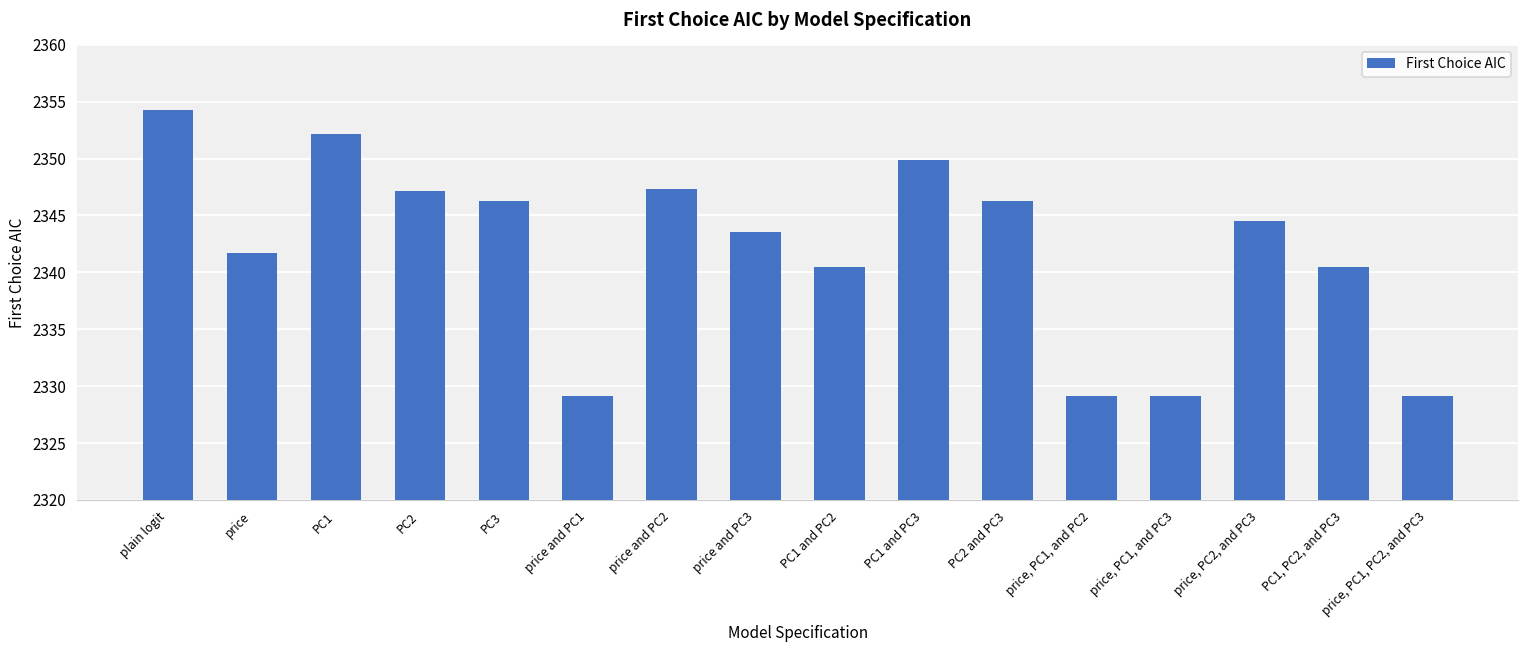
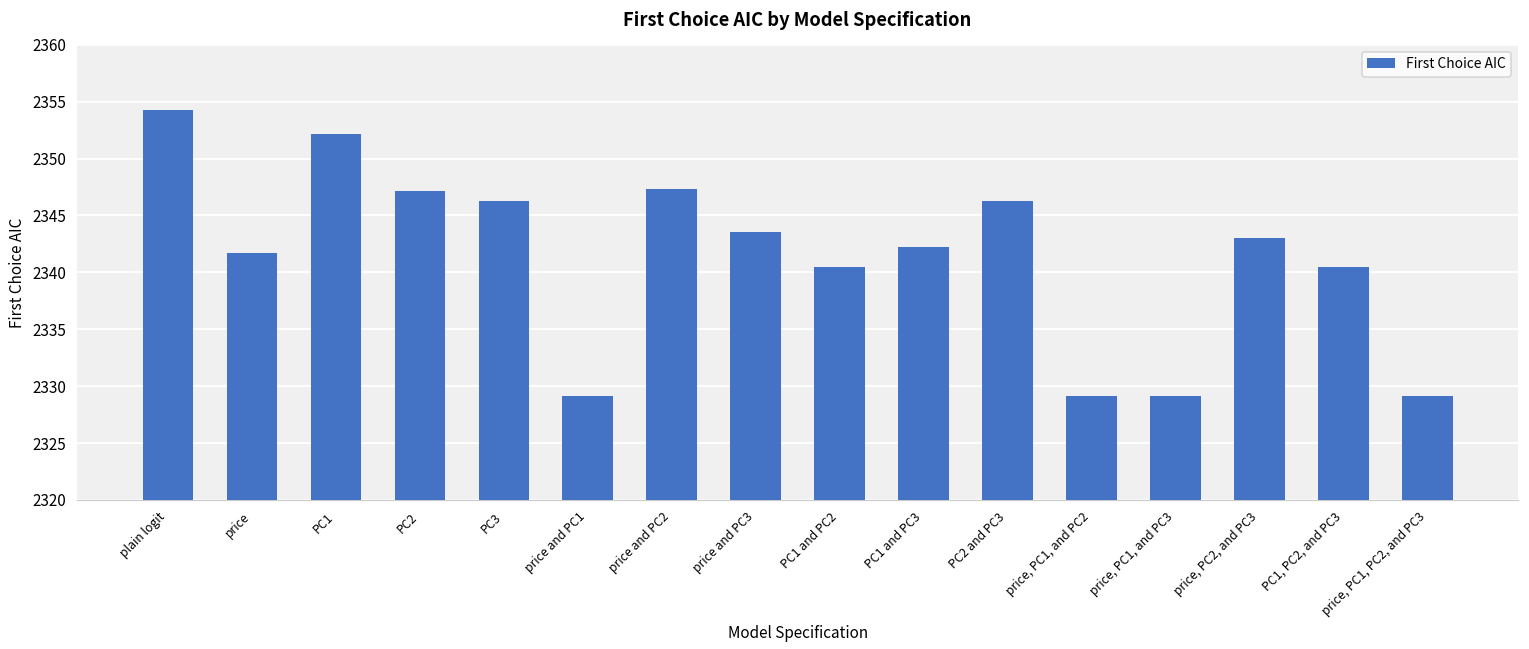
PC1 and PC3: 2349.9 -> 2342.3
price, PC2, and PC3: 2344.5 -> 2343.0
